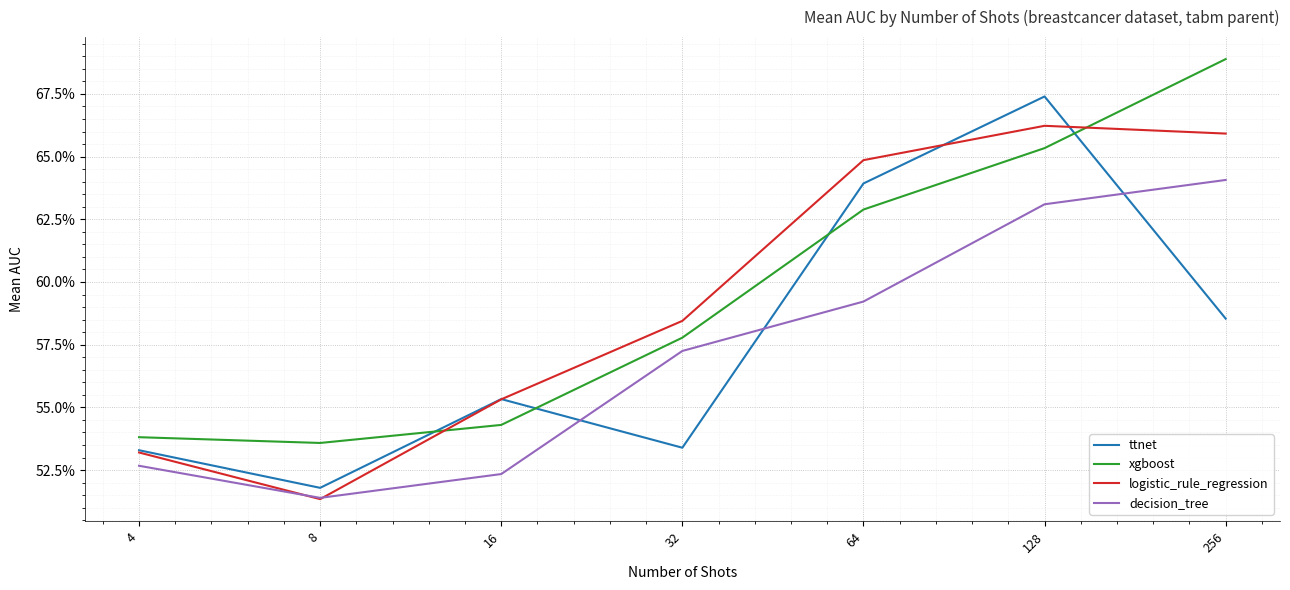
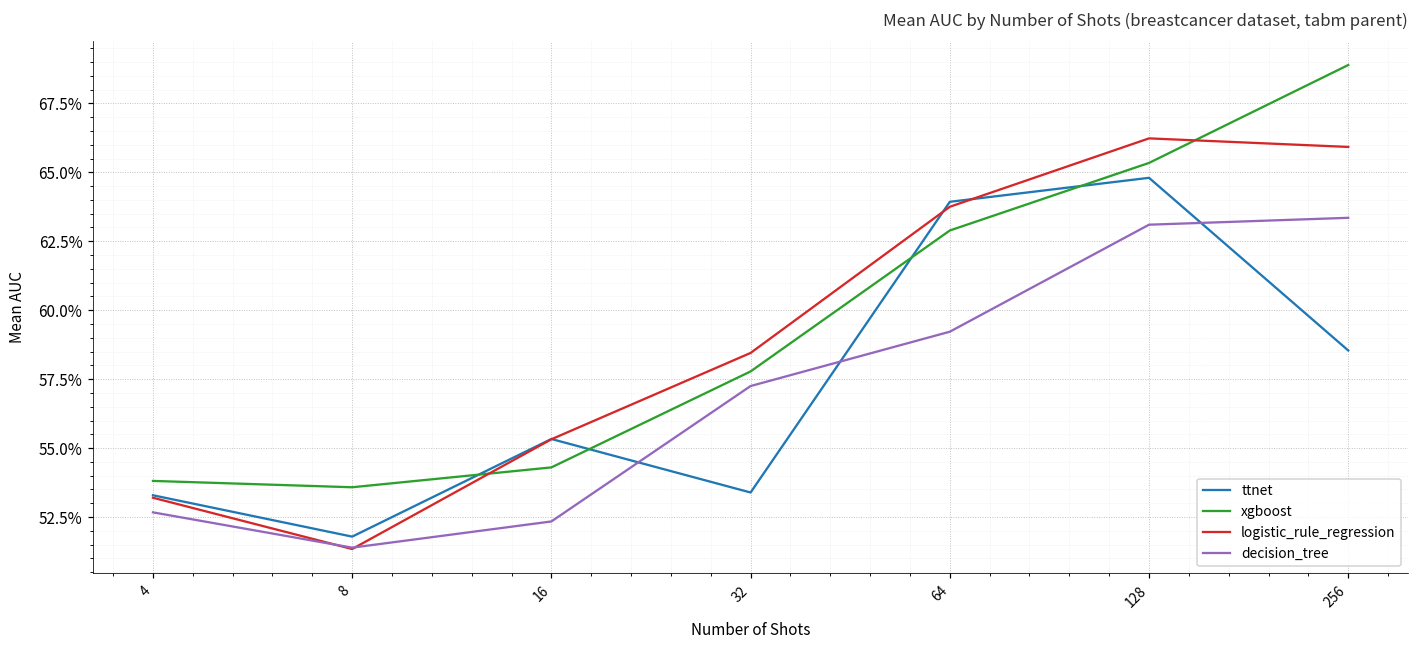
logistic_rule_regression, 64: 64.9% -> 63.7%
ttnet, 128: 67.4% -> 64.8%
decision_tree, 256: 64.1% -> 63.3%
